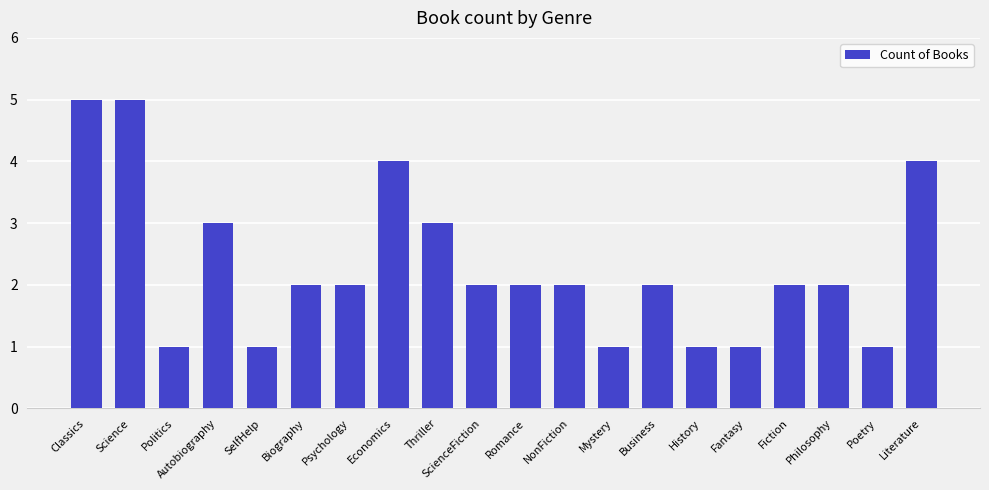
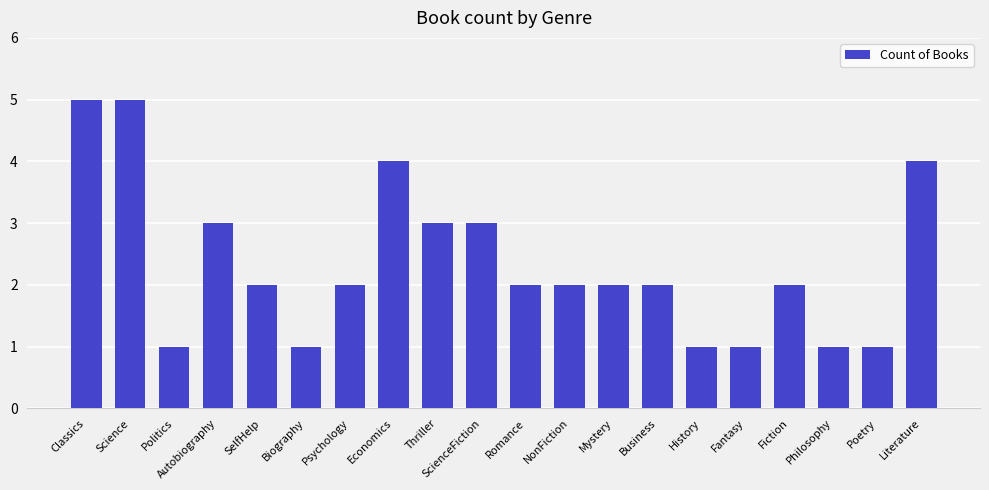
SelfHelp: 1 -> 2
Biography: 2 -> 1
ScienceFiction: 2 -> 3
Mystery: 1 -> 2
Philosophy: 2 -> 1
